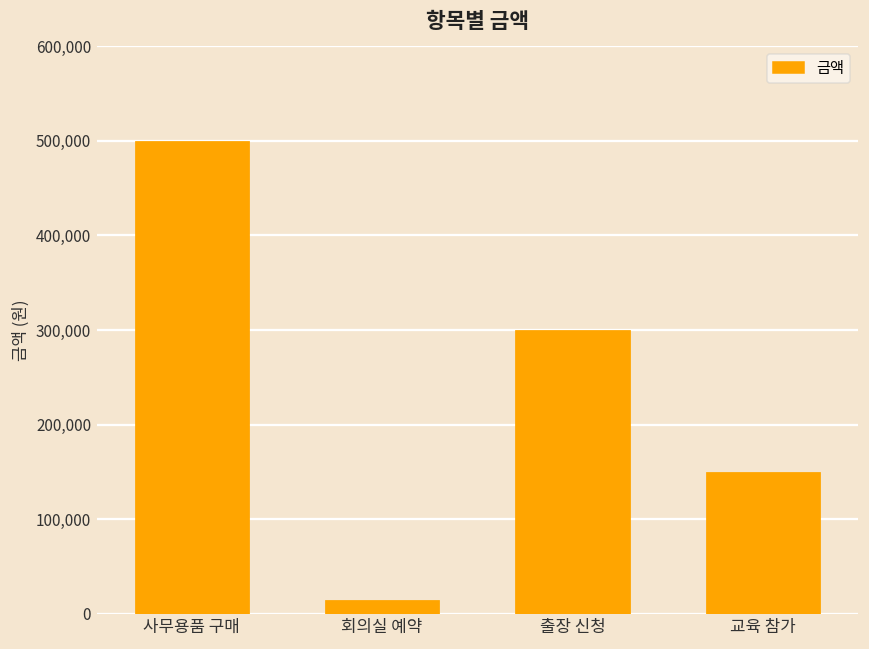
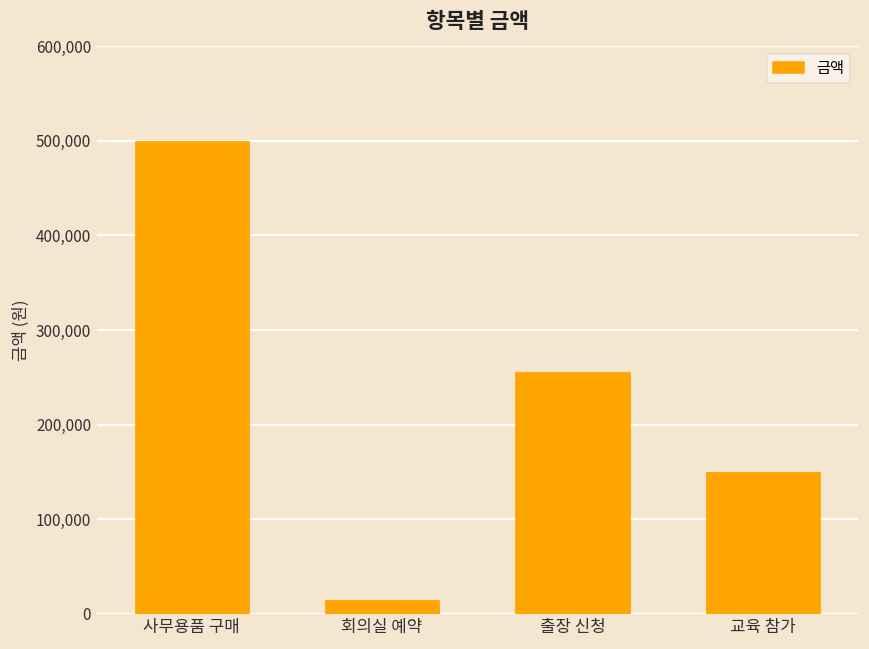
출장 신청: 300,000 -> 260,000
